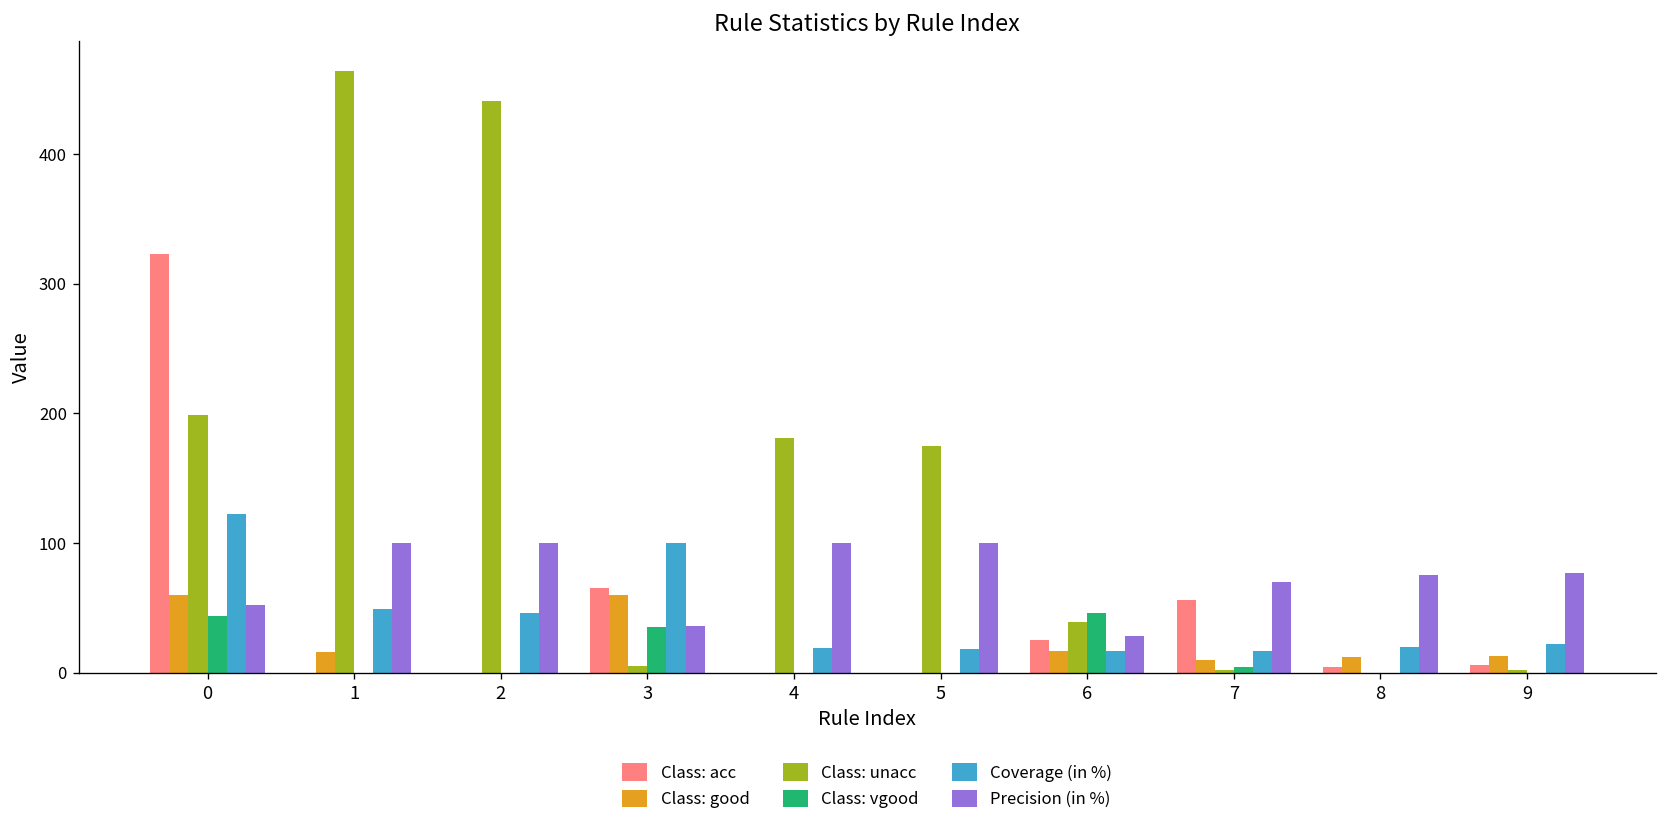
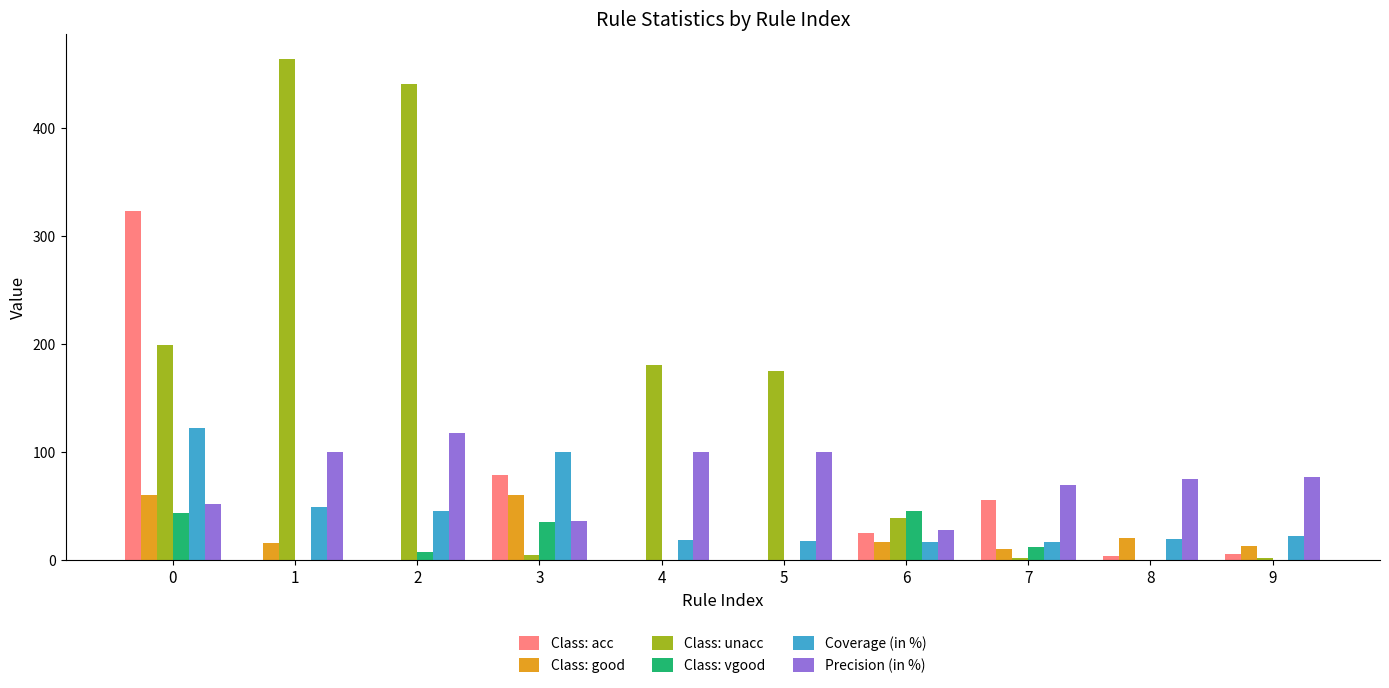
Class: vgood, 2: 0 -> 8
Precision (in %), 2: 100 -> 118
Class: acc, 3: 65 -> 79
Class: vgood, 7: 4 -> 12
Class: good, 8: 12 -> 21
